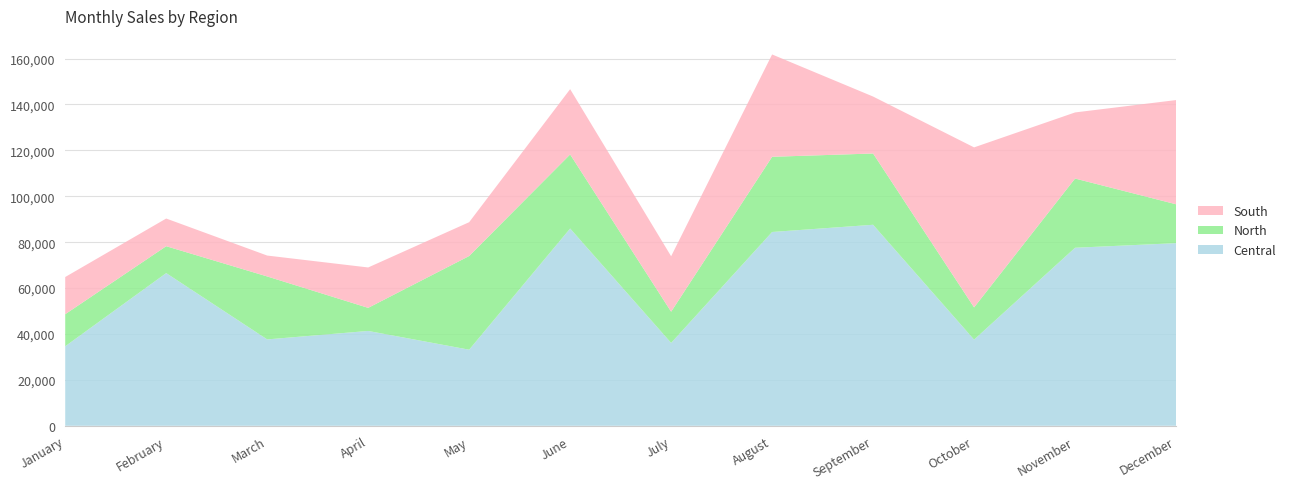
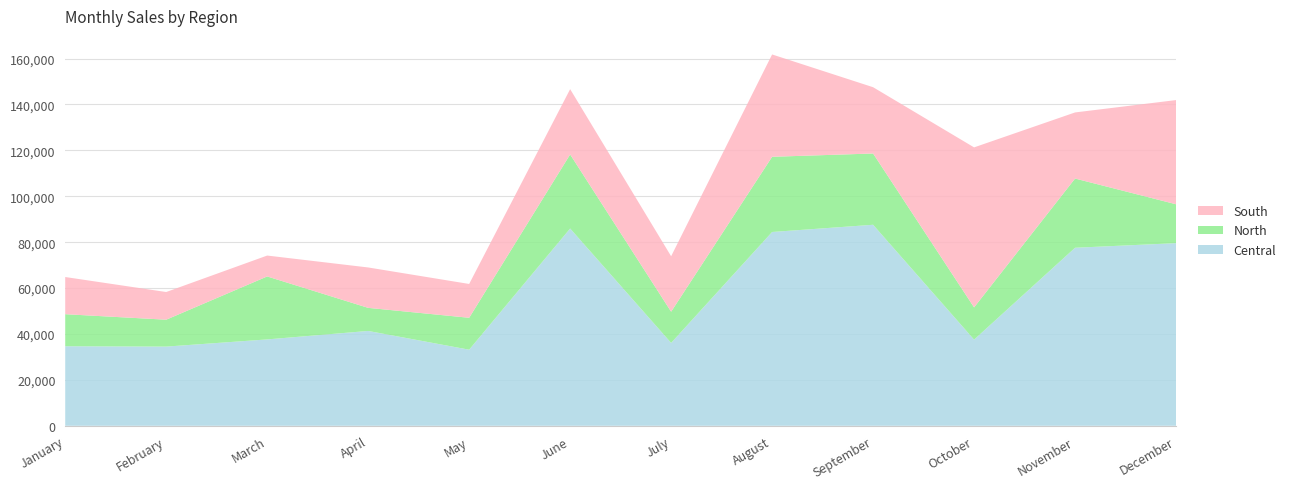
Central, February: 67,000 -> 34,000
North, May: 41,000 -> 14,000
South, September: 25,000 -> 29,000
